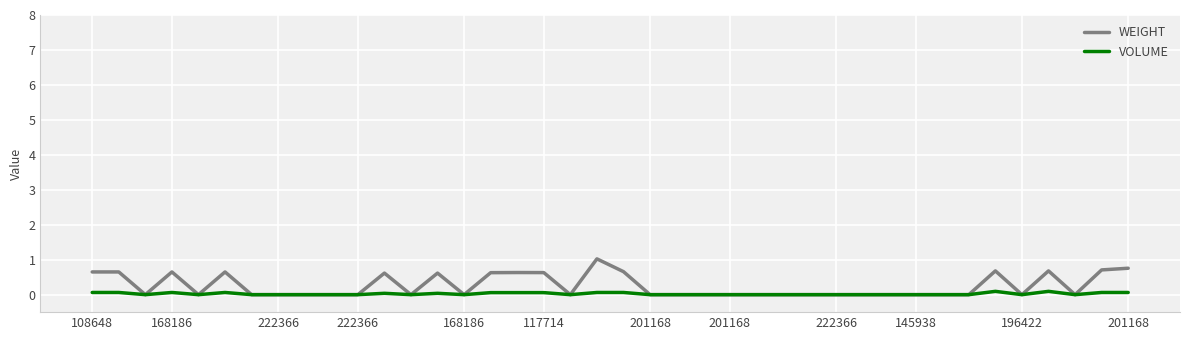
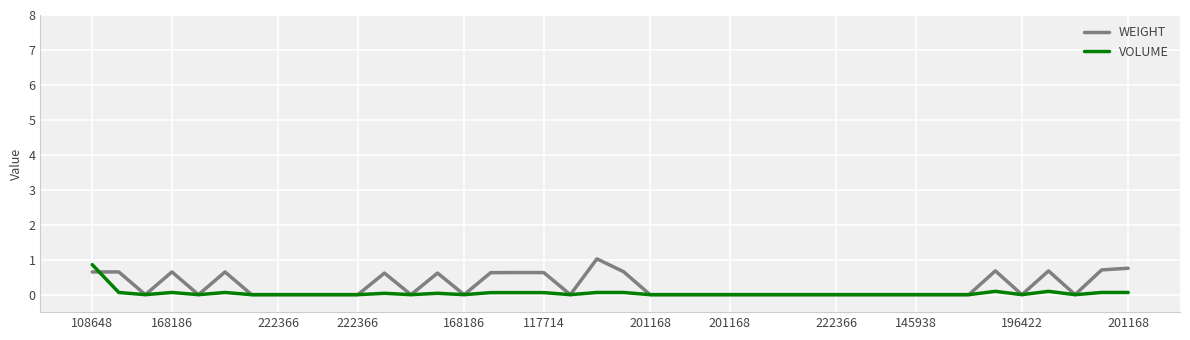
VOLUME, 108648: 0.1 -> 0.9
